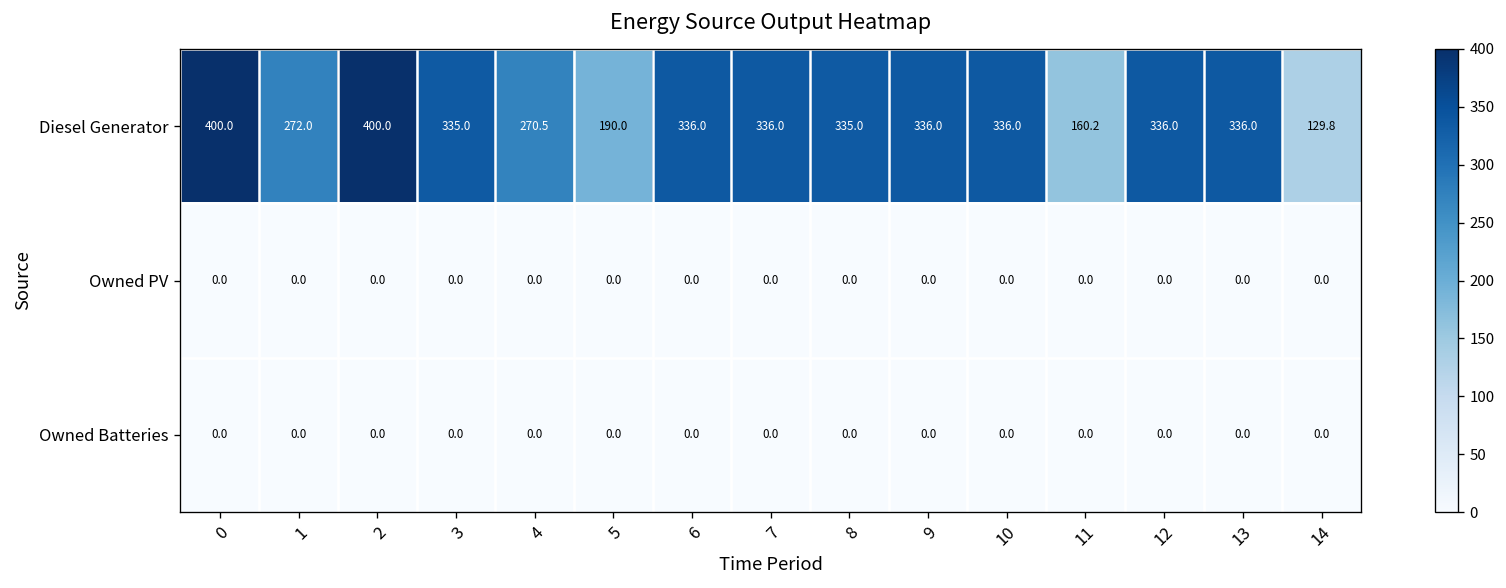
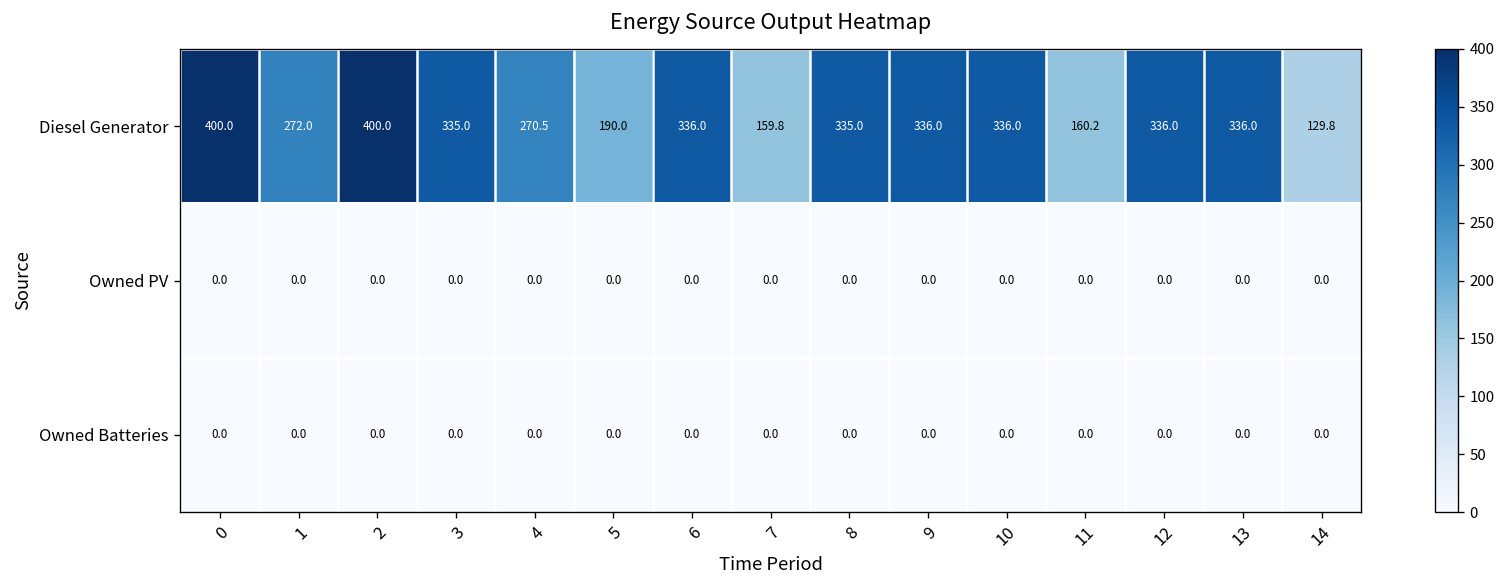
Diesel Generator, 7: 336.0 -> 159.8
